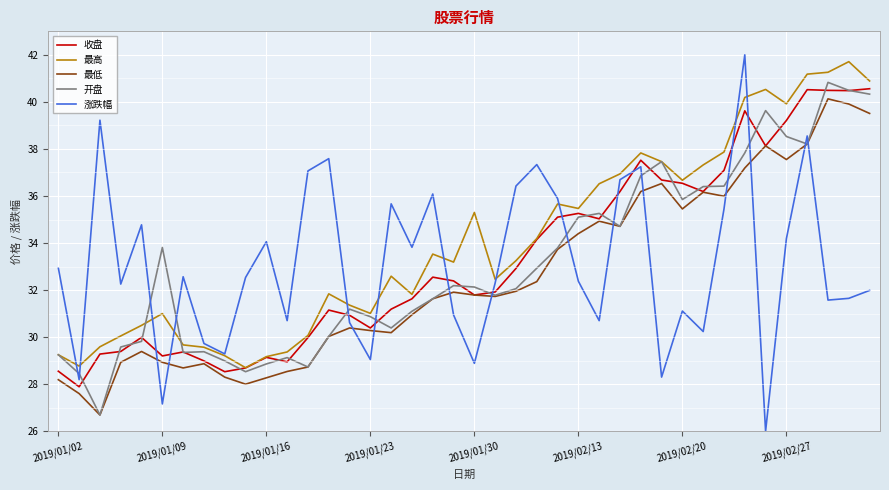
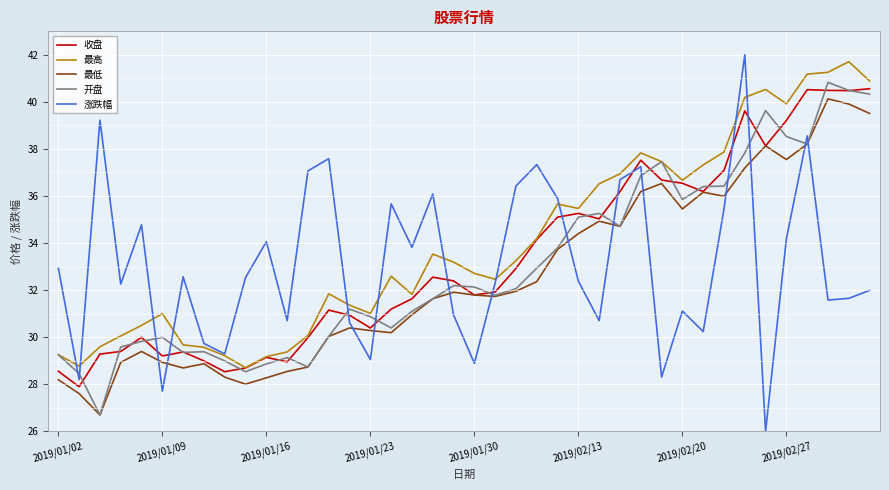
开盘, 2019/01/09: 33.8 -> 30.0
涨跌幅, 2019/01/09: 27.2 -> 27.7
最高, 2019/01/30: 35.3 -> 32.7
